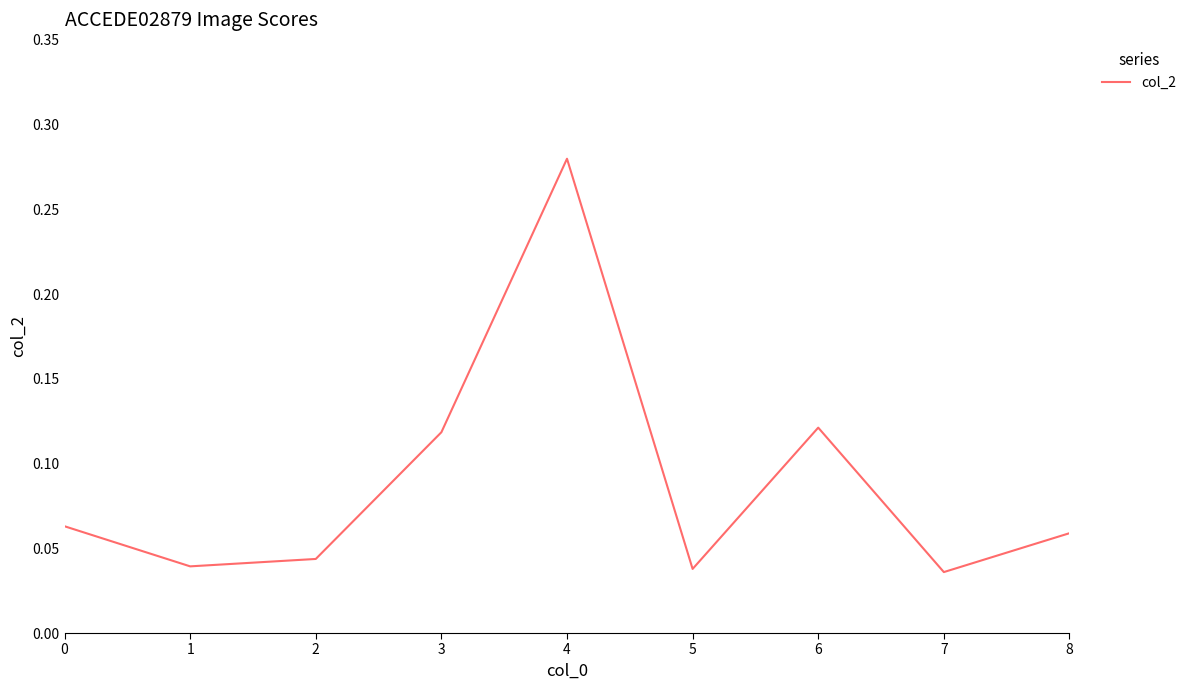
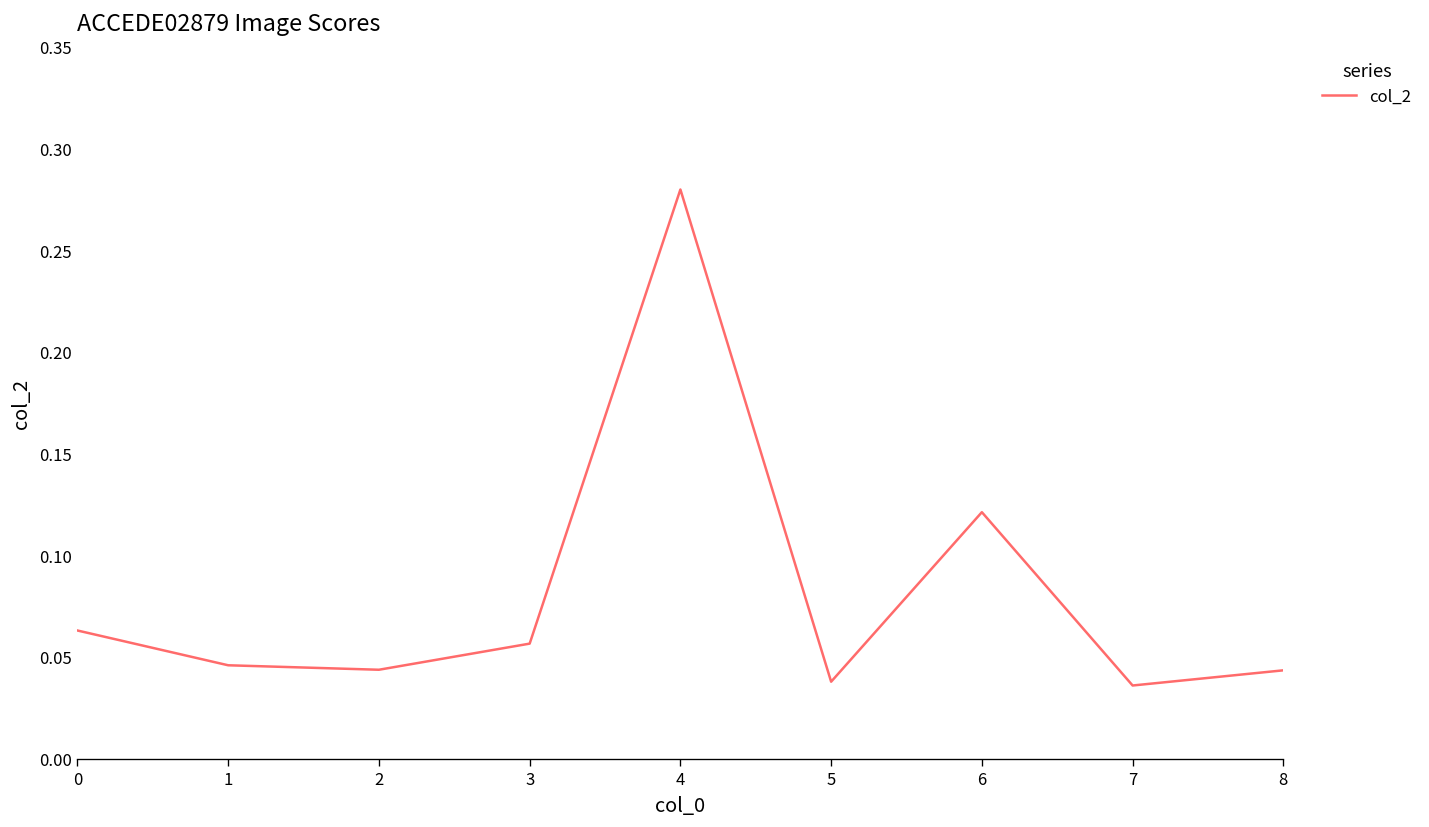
1: 0.039 -> 0.046
3: 0.118 -> 0.057
8: 0.059 -> 0.043
